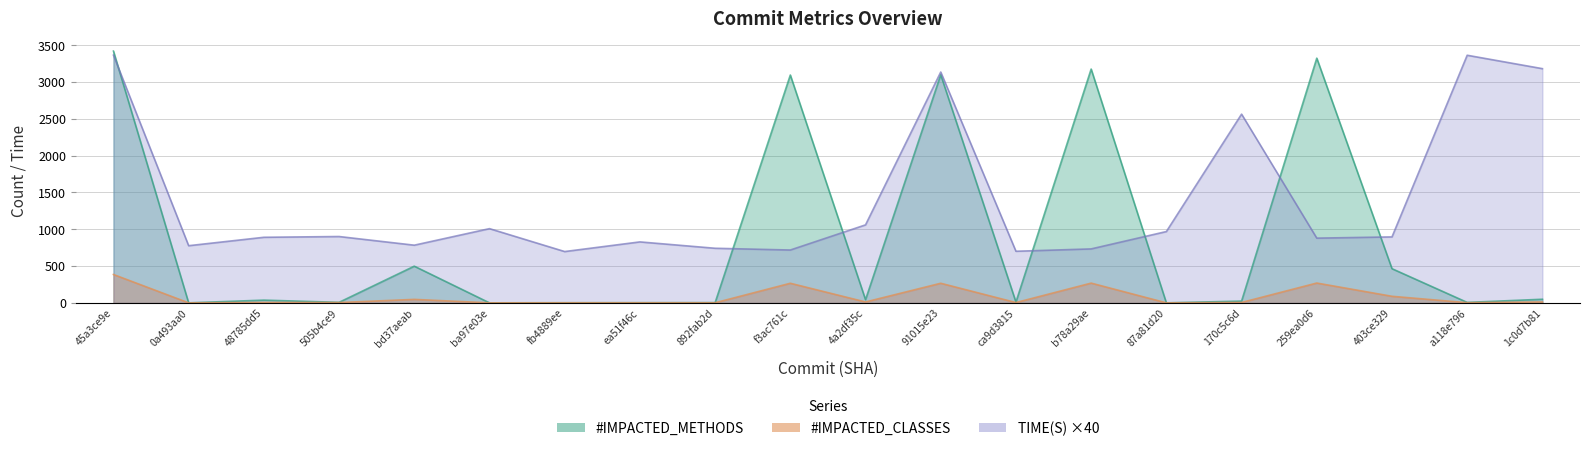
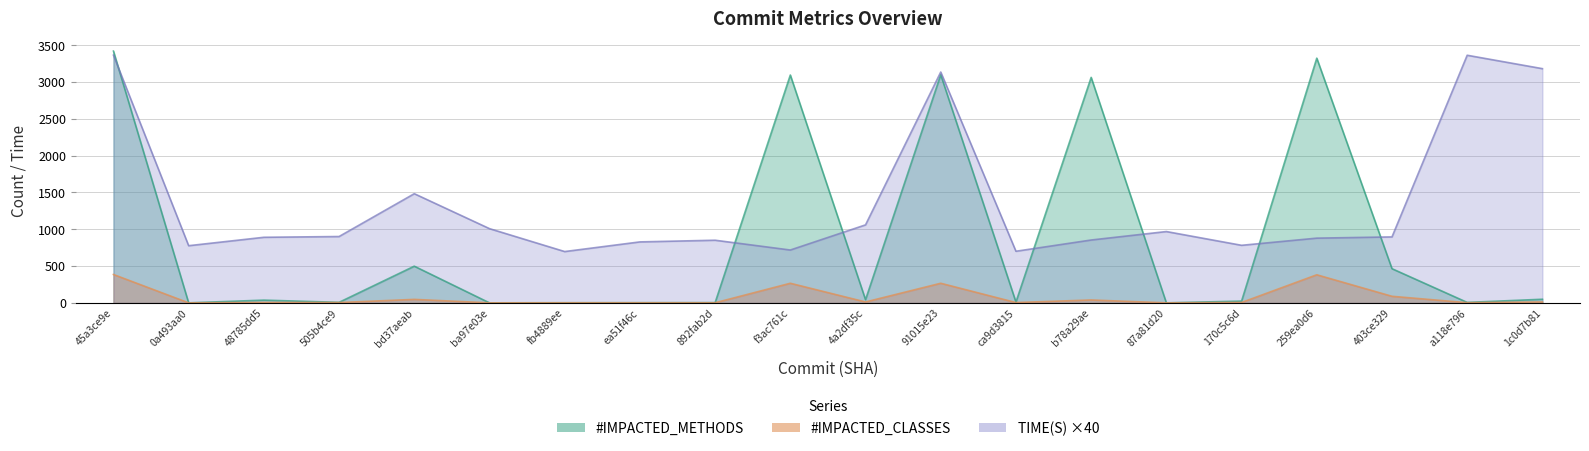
TIME(S) ×40, bd37aeab: 800 -> 1500
TIME(S) ×40, 892fab2d: 700 -> 900
#IMPACTED_METHODS, b78a29ae: 3200 -> 3100
#IMPACTED_CLASSES, b78a29ae: 300 -> 0
TIME(S) ×40, b78a29ae: 700 -> 900
TIME(S) ×40, 170c5c6d: 2600 -> 800
#IMPACTED_CLASSES, 259ea0d6: 300 -> 400
